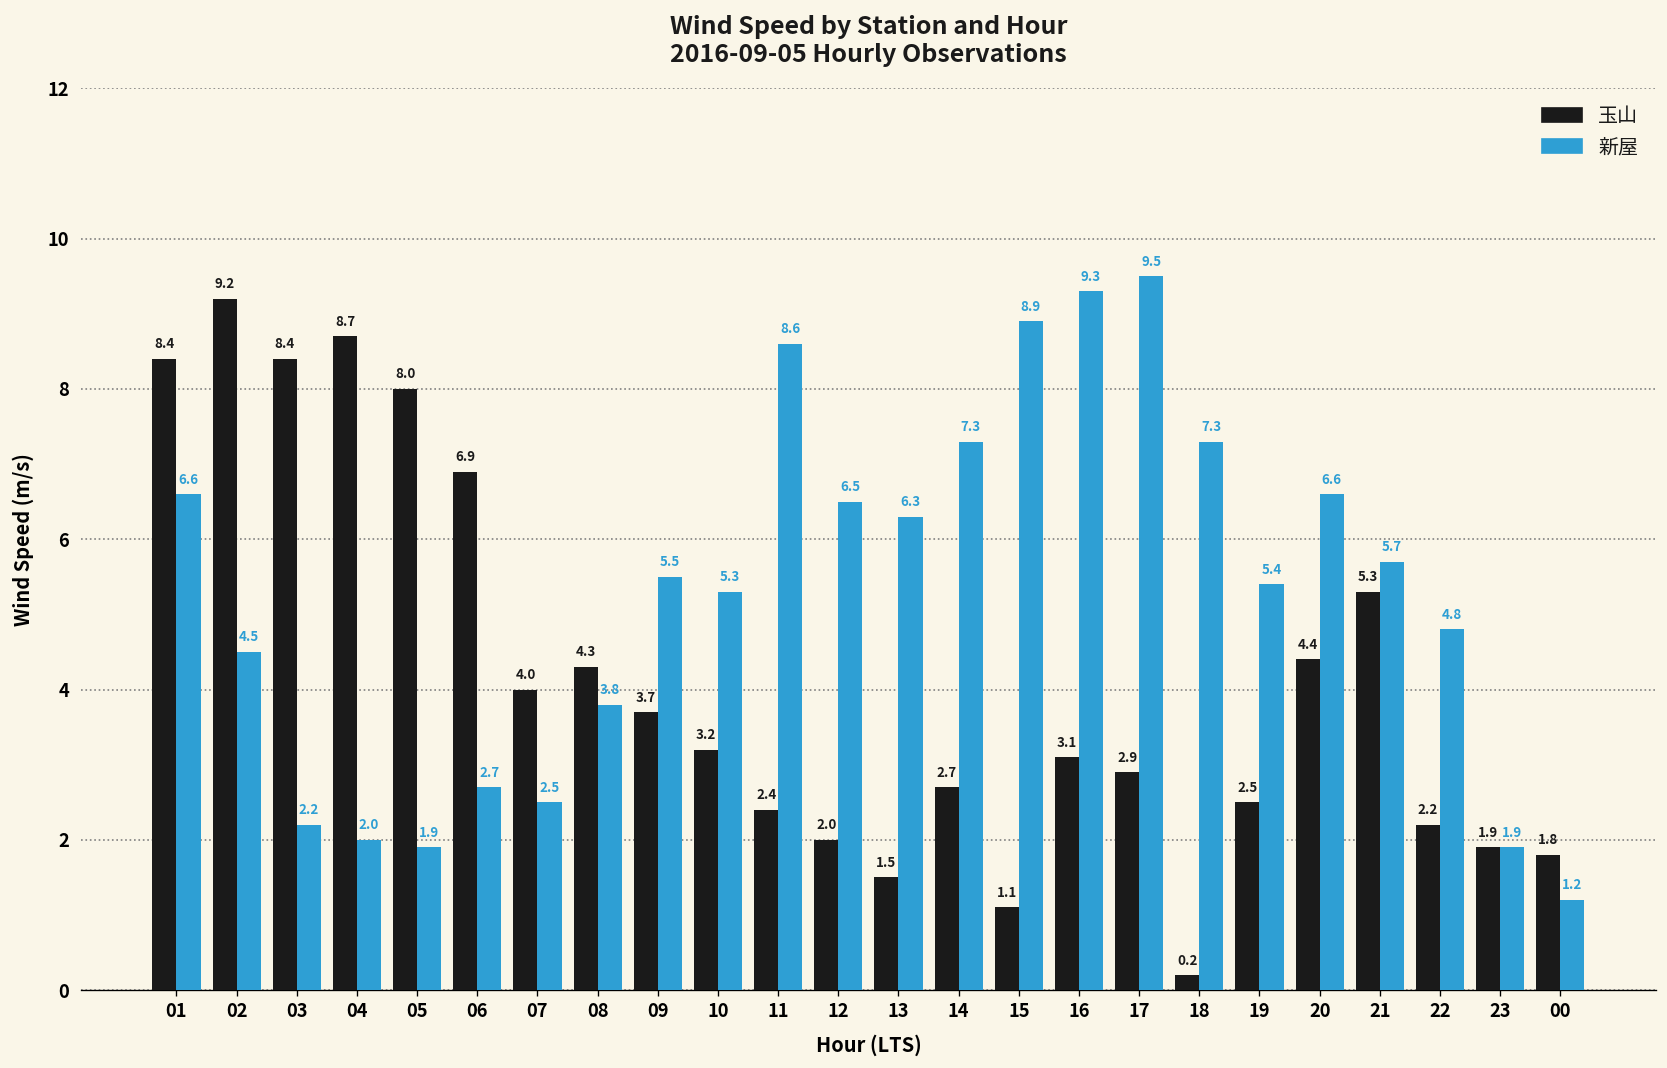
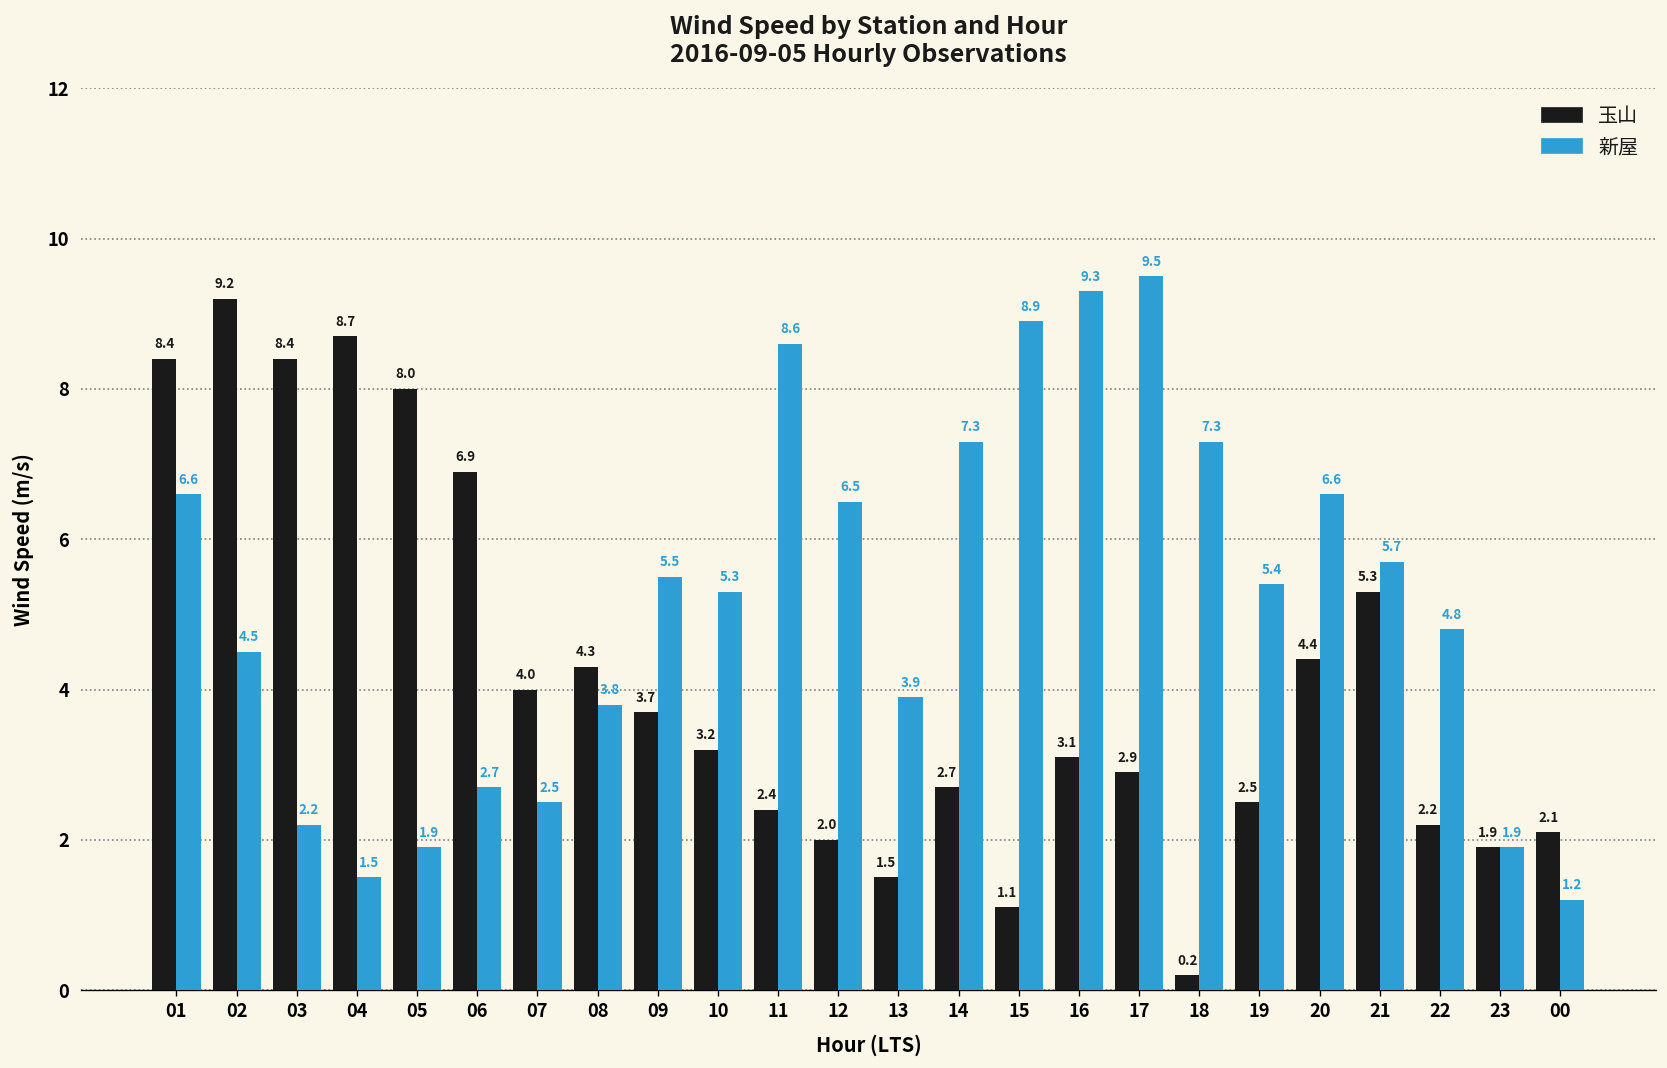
新屋, 04: 2.0 -> 1.5
新屋, 13: 6.3 -> 3.9
玉山, 00: 1.8 -> 2.1
